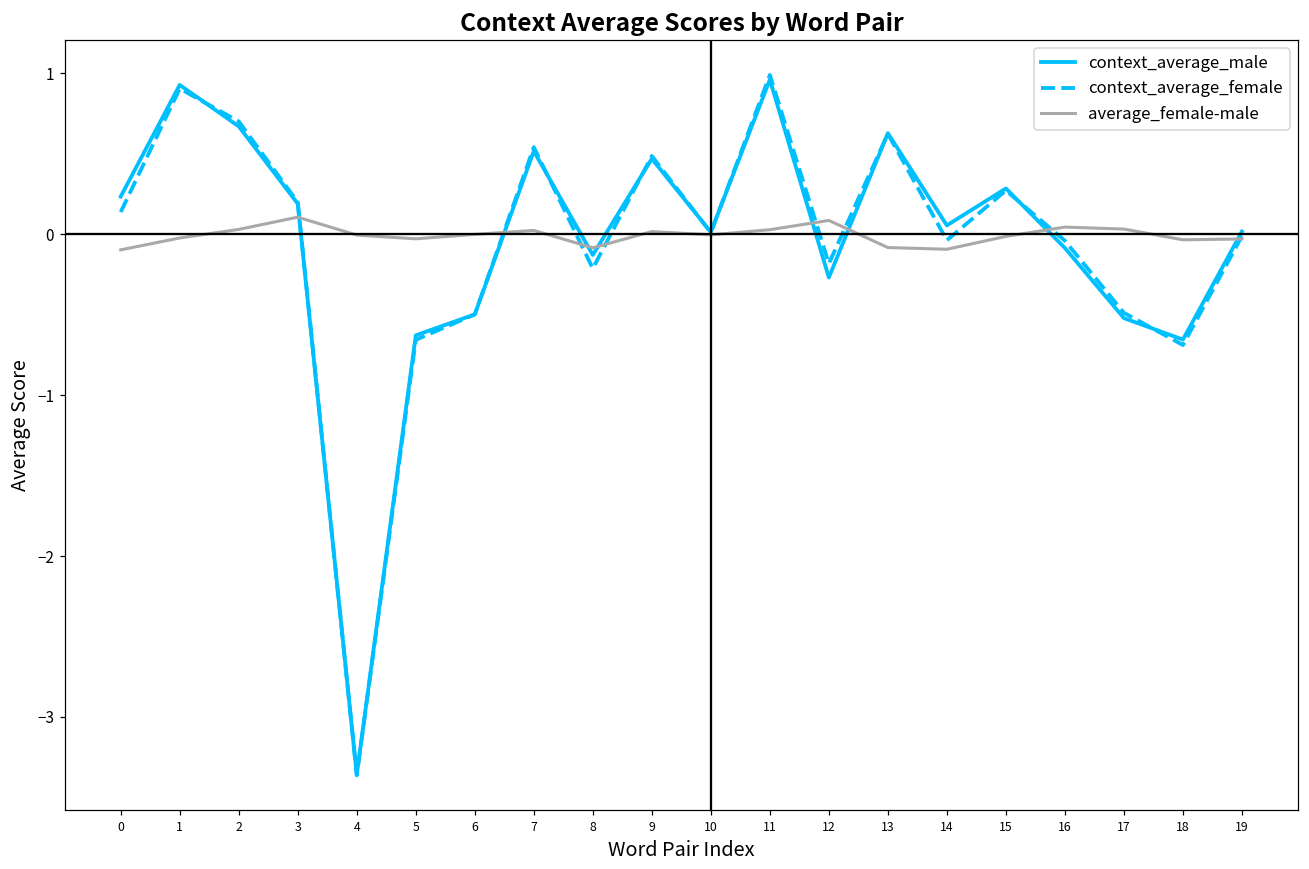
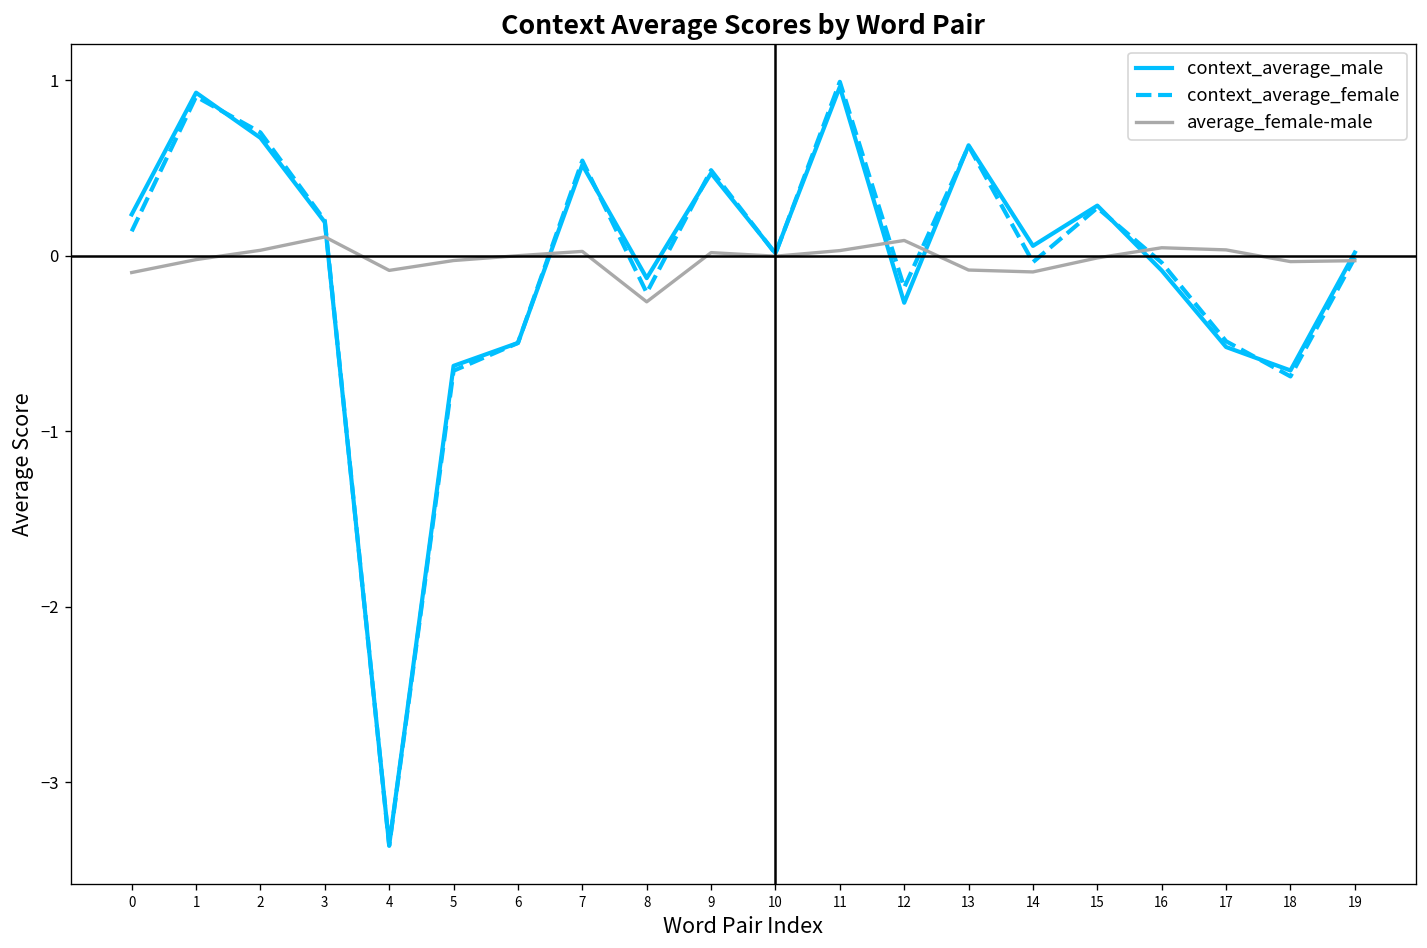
average_female-male, 4: 0.00 -> -0.08
average_female-male, 8: -0.08 -> -0.26
